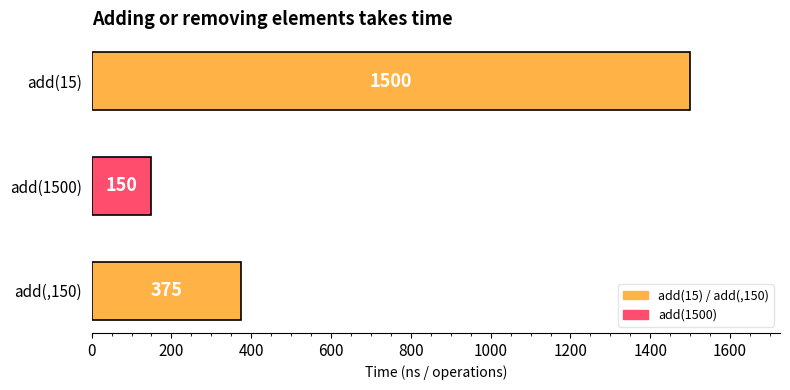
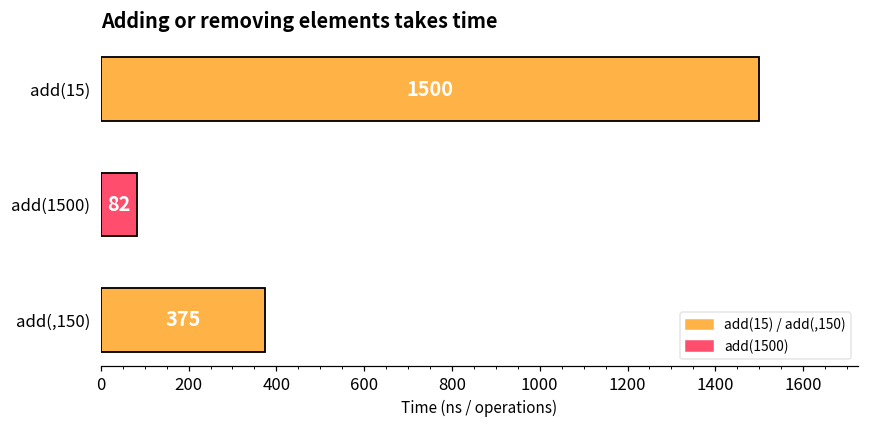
add(1500): 150 -> 82
